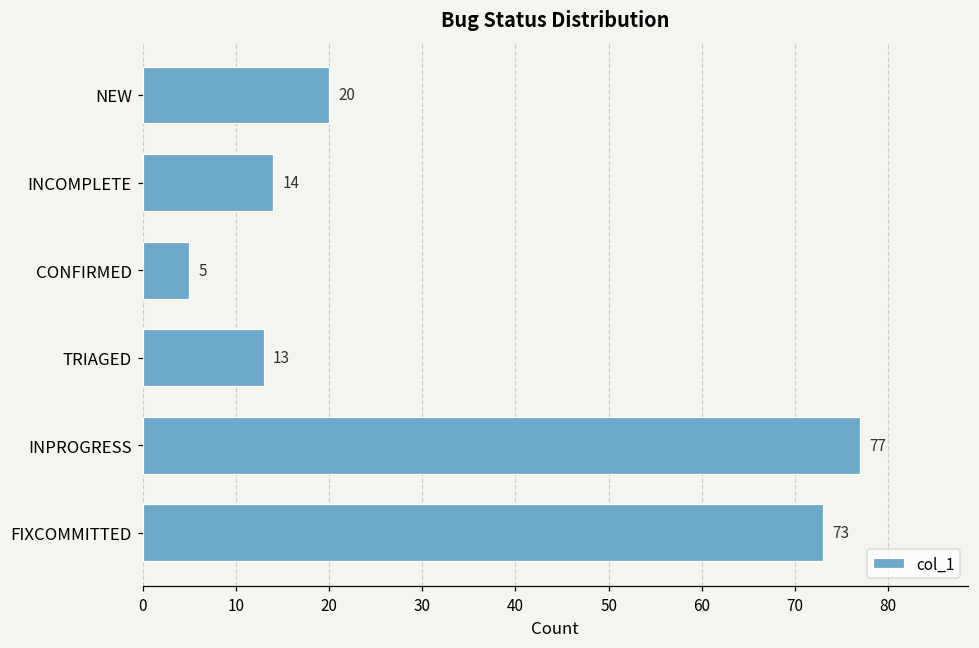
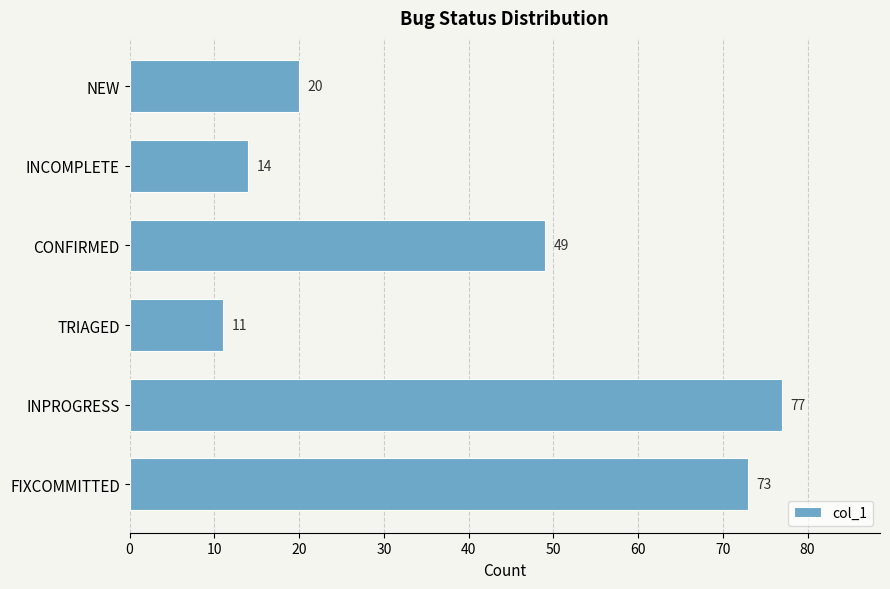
CONFIRMED: 5 -> 49
TRIAGED: 13 -> 11
